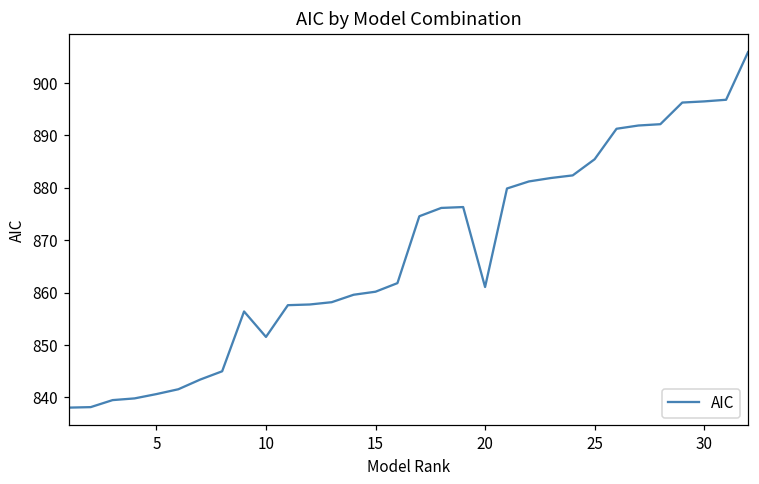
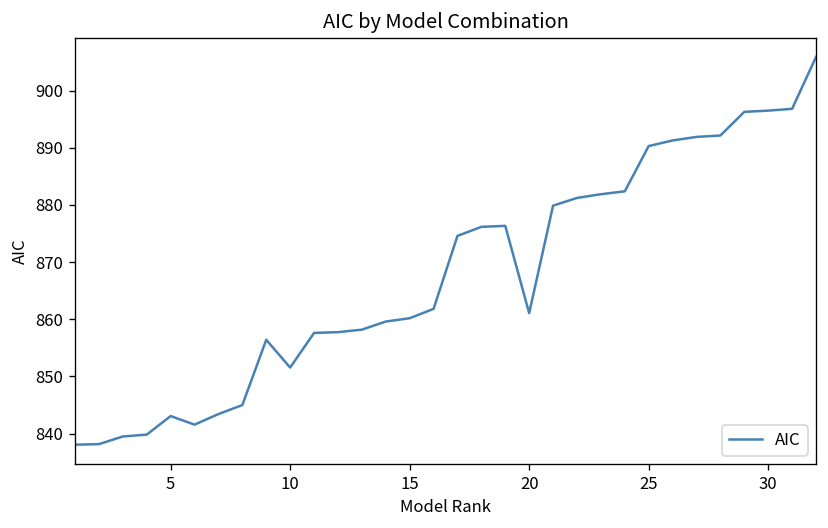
5: 841 -> 843
25: 885 -> 890
